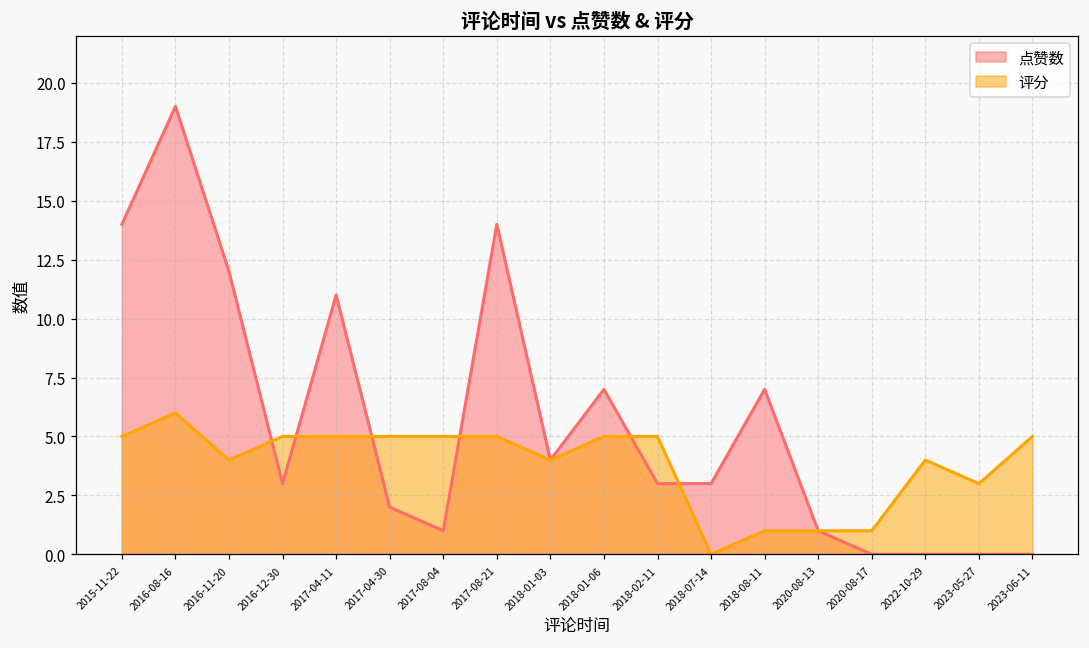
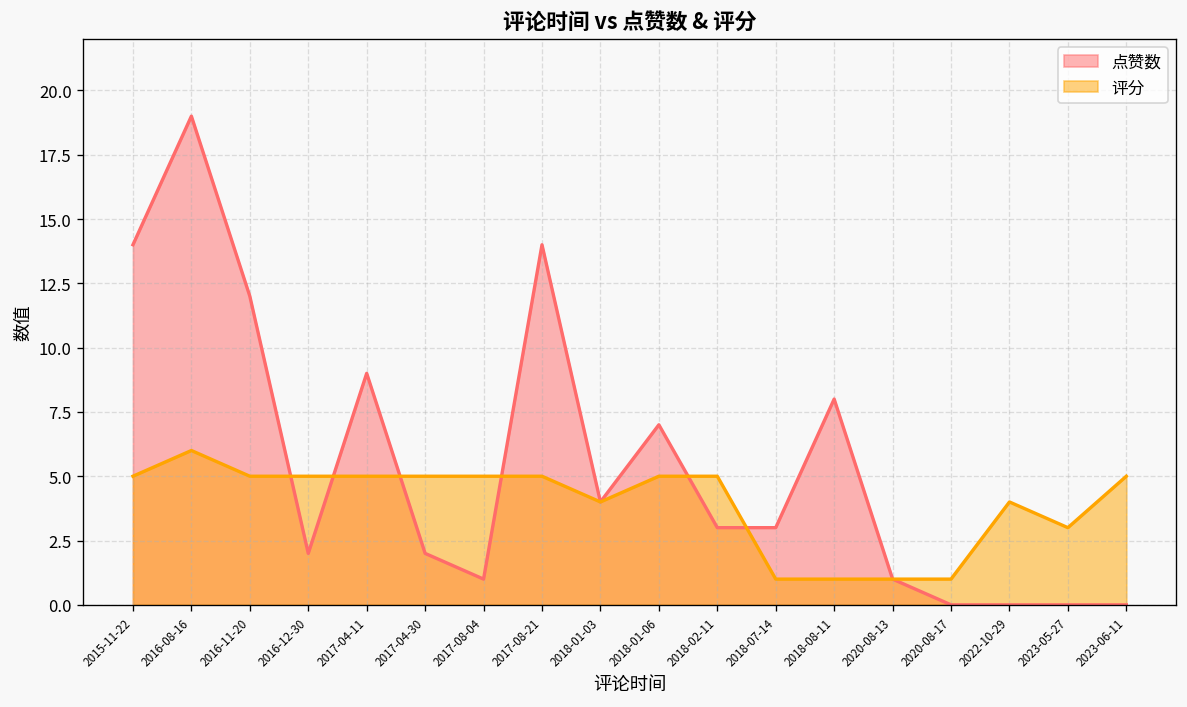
评分, 2016-11-20: 4 -> 5
点赞数, 2016-12-30: 3 -> 2
点赞数, 2017-04-11: 11 -> 9
评分, 2018-07-14: 0 -> 1
点赞数, 2018-08-11: 7 -> 8
